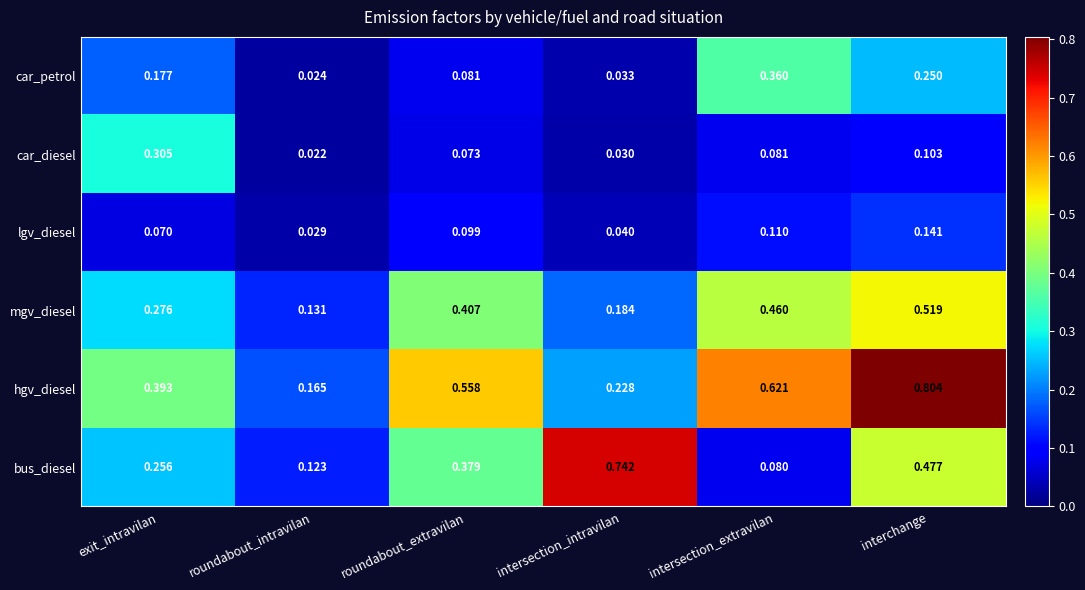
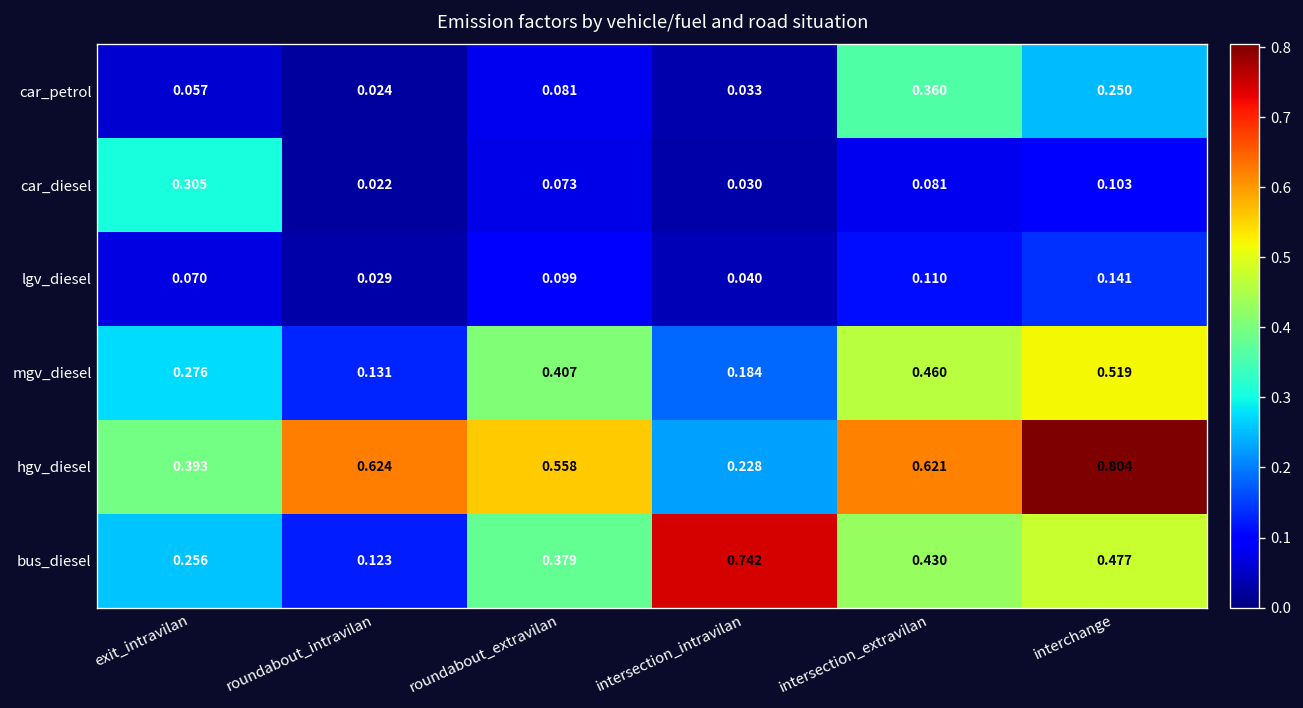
car_petrol, exit_intravilan: 0.177 -> 0.057
hgv_diesel, roundabout_intravilan: 0.165 -> 0.624
bus_diesel, intersection_extravilan: 0.080 -> 0.430
